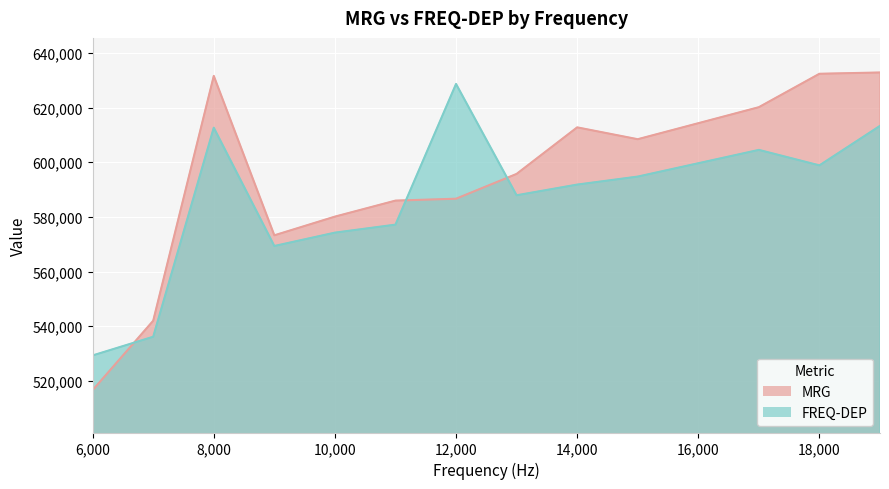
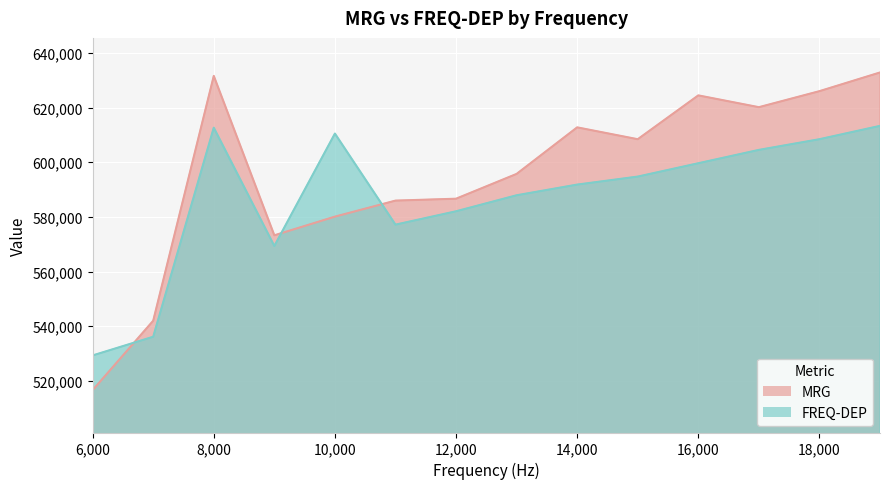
FREQ-DEP, 10,000: 574,000 -> 610,000
FREQ-DEP, 12,000: 629,000 -> 582,000
MRG, 16,000: 614,000 -> 624,000
MRG, 18,000: 632,000 -> 626,000
FREQ-DEP, 18,000: 599,000 -> 608,000
